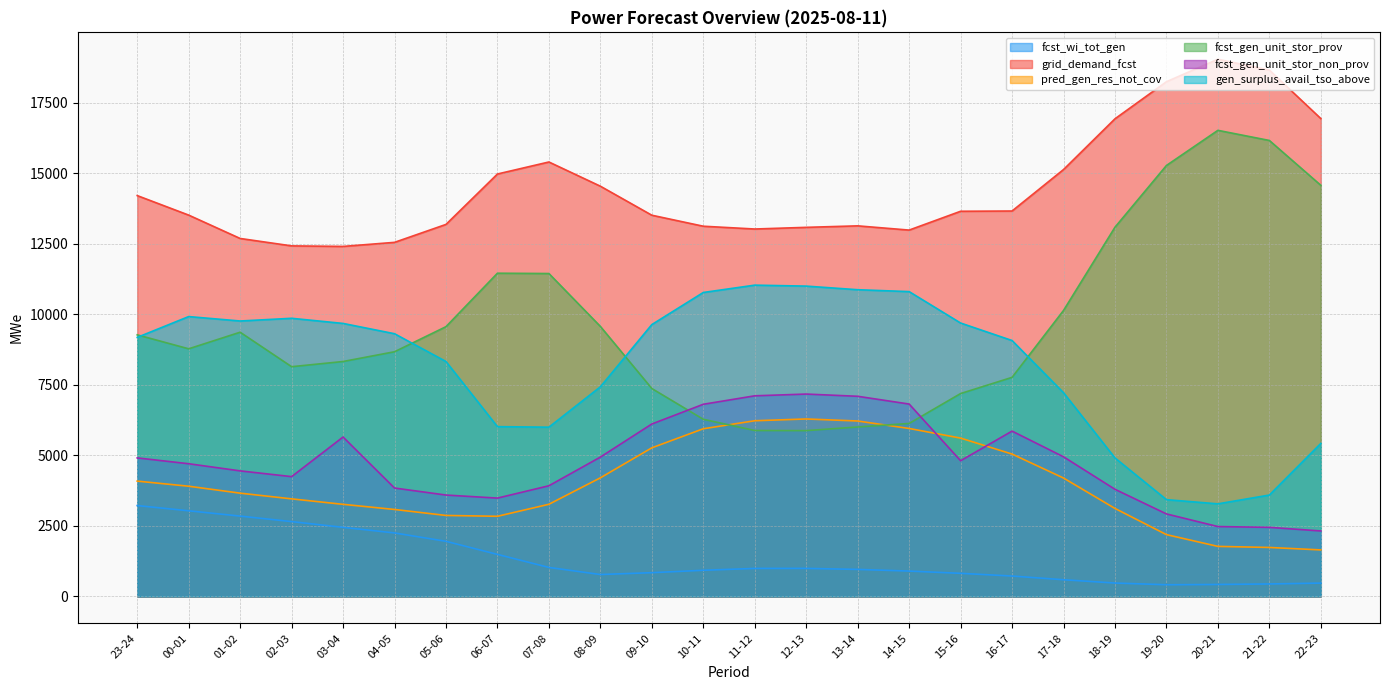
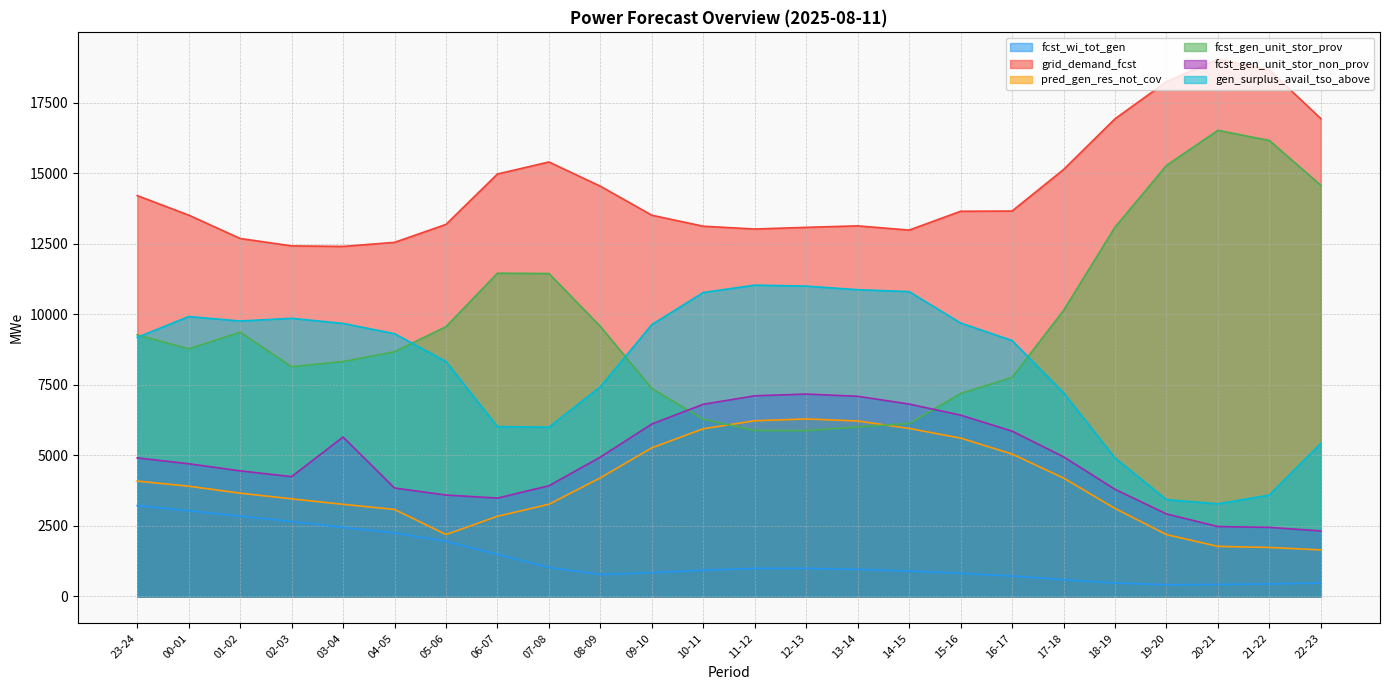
pred_gen_res_not_cov, 05-06: 2900 -> 2200
fcst_gen_unit_stor_non_prov, 15-16: 4800 -> 6400
